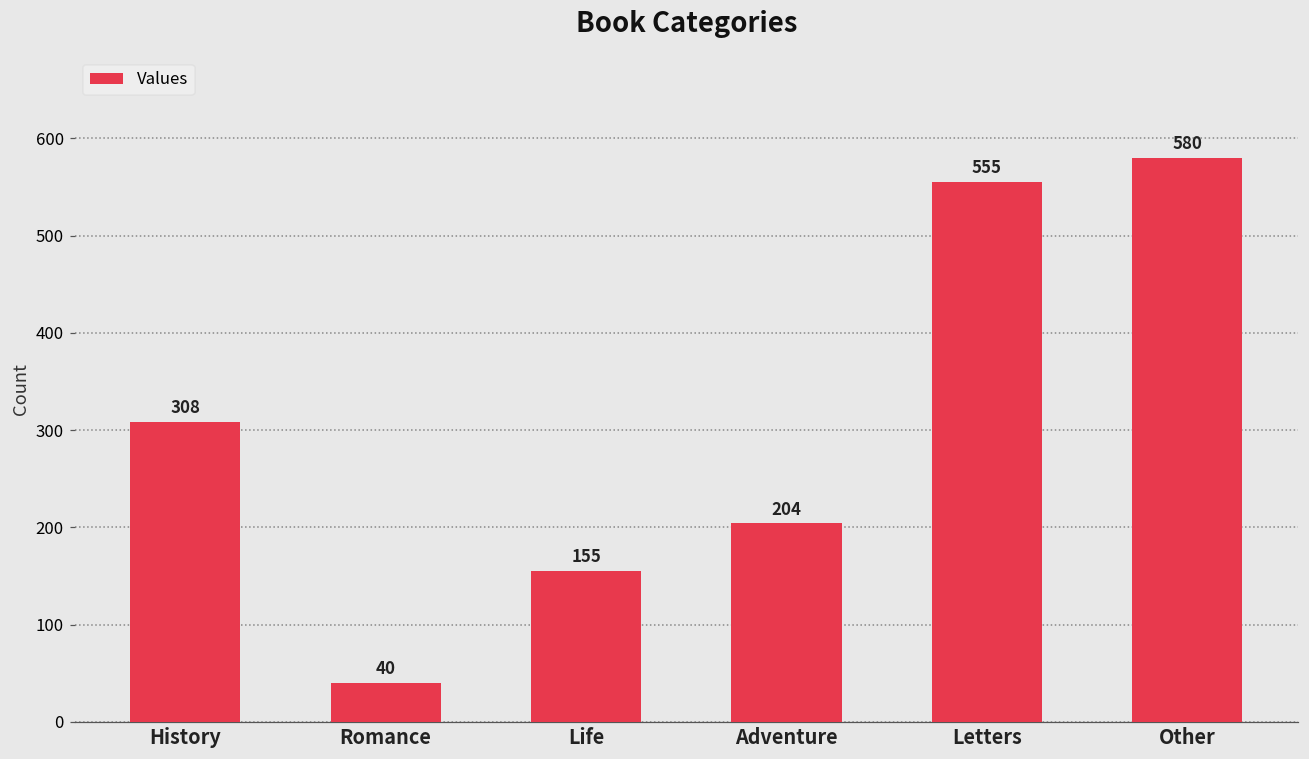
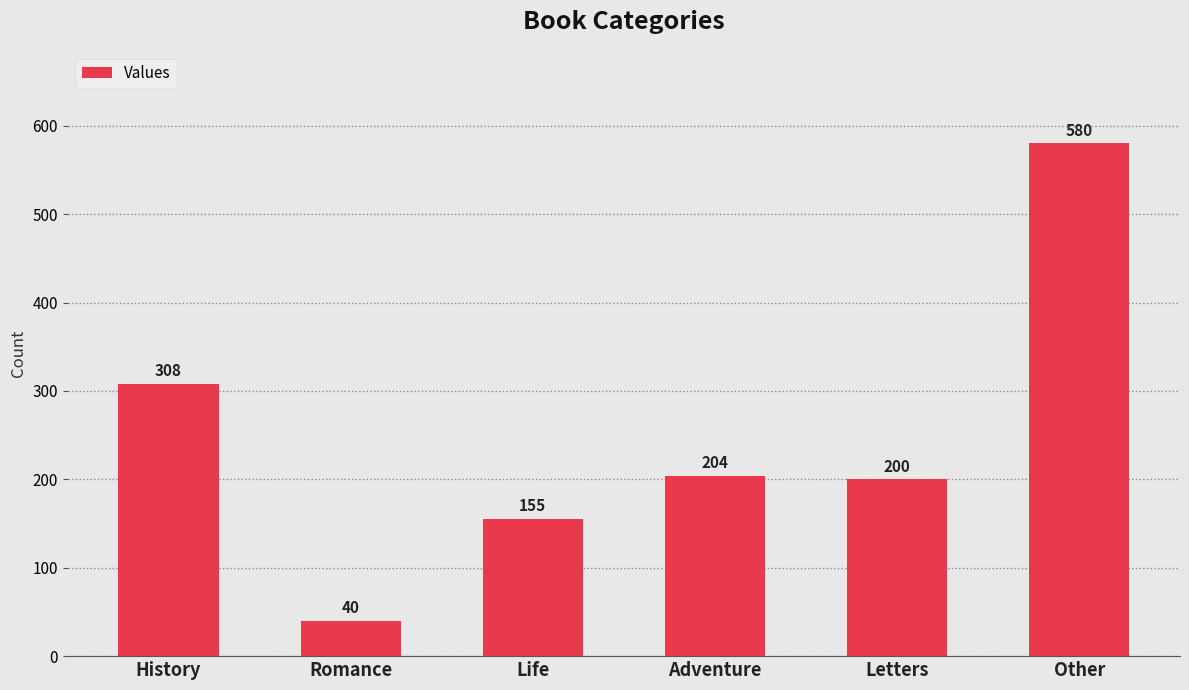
Letters: 555 -> 200
